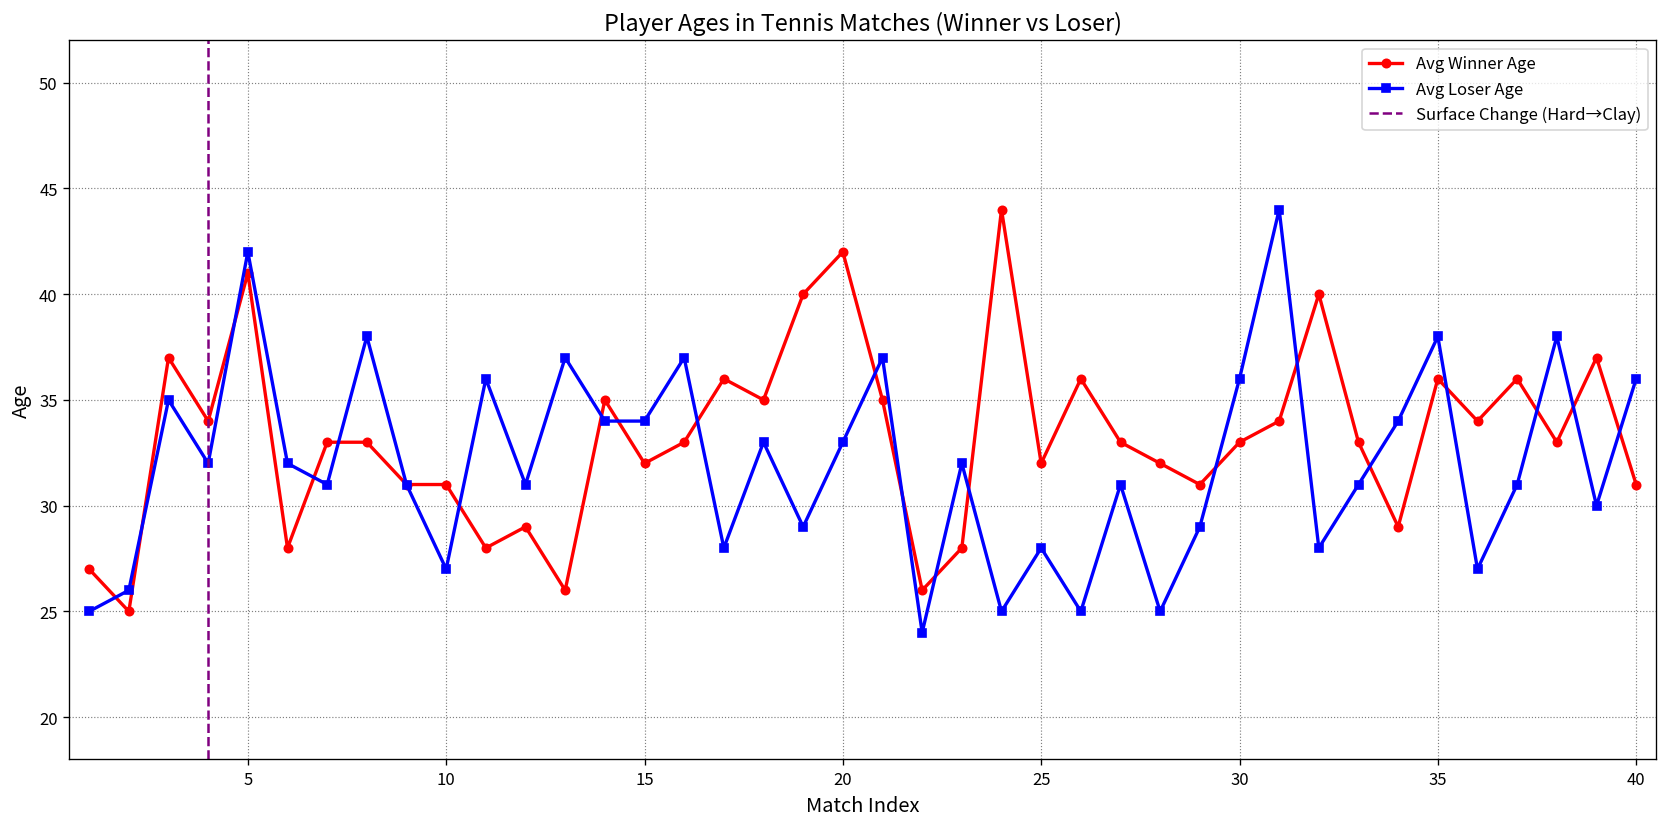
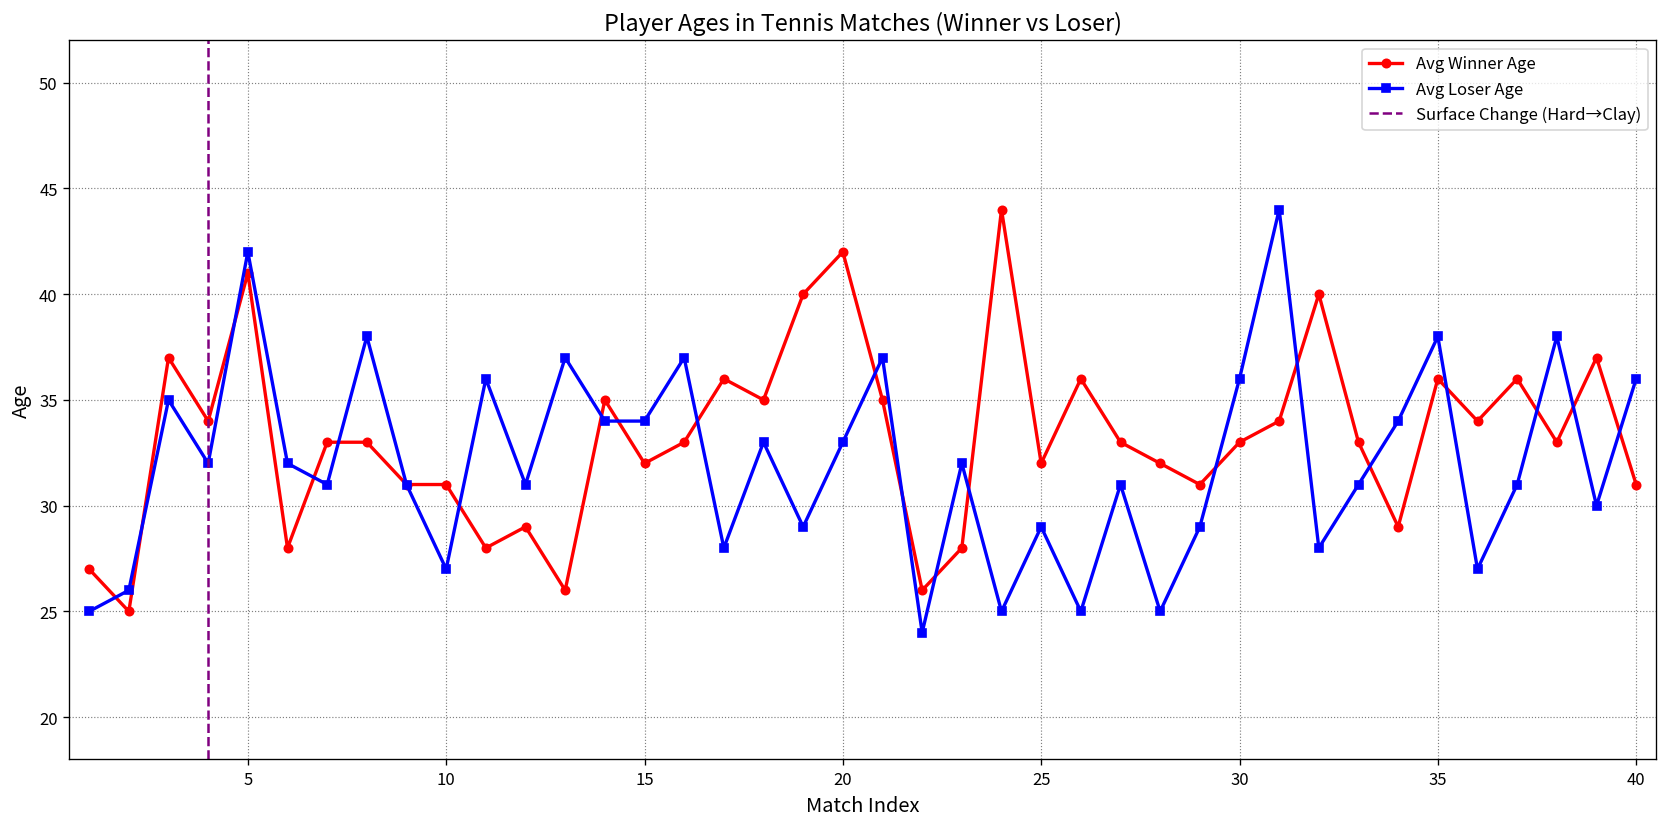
Avg Loser Age, 25: 28 -> 29
